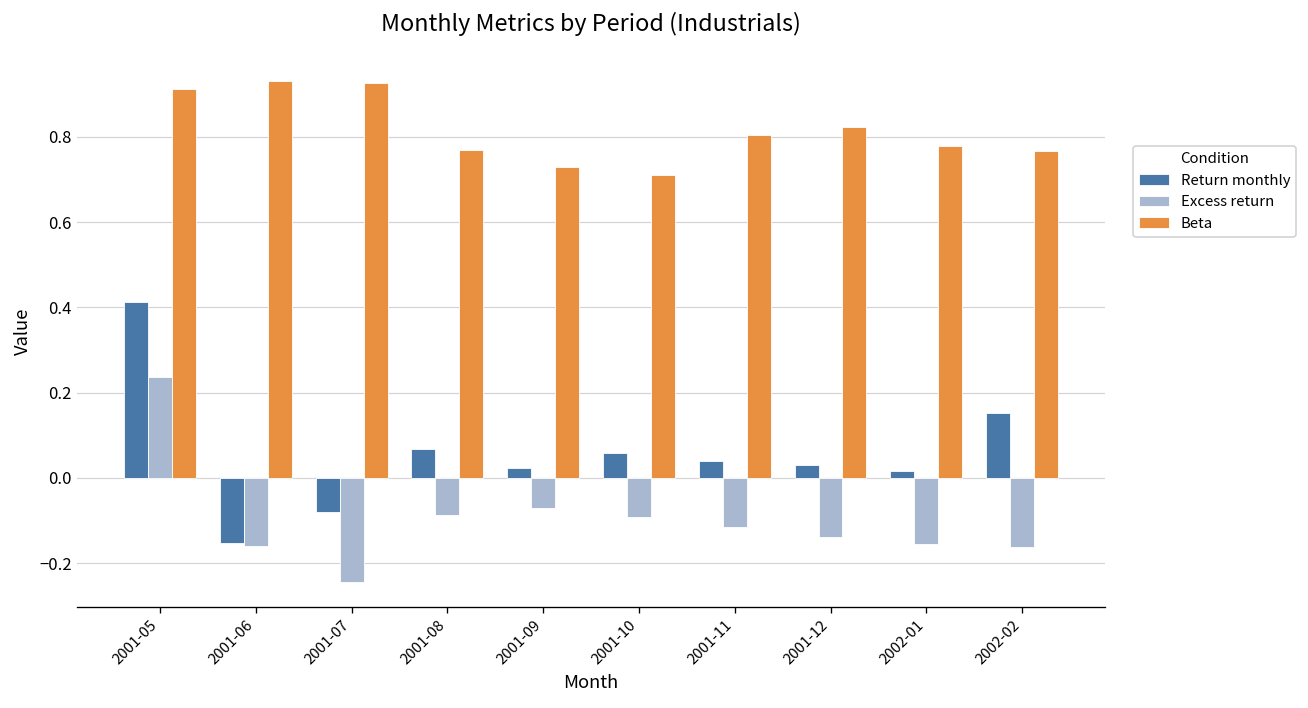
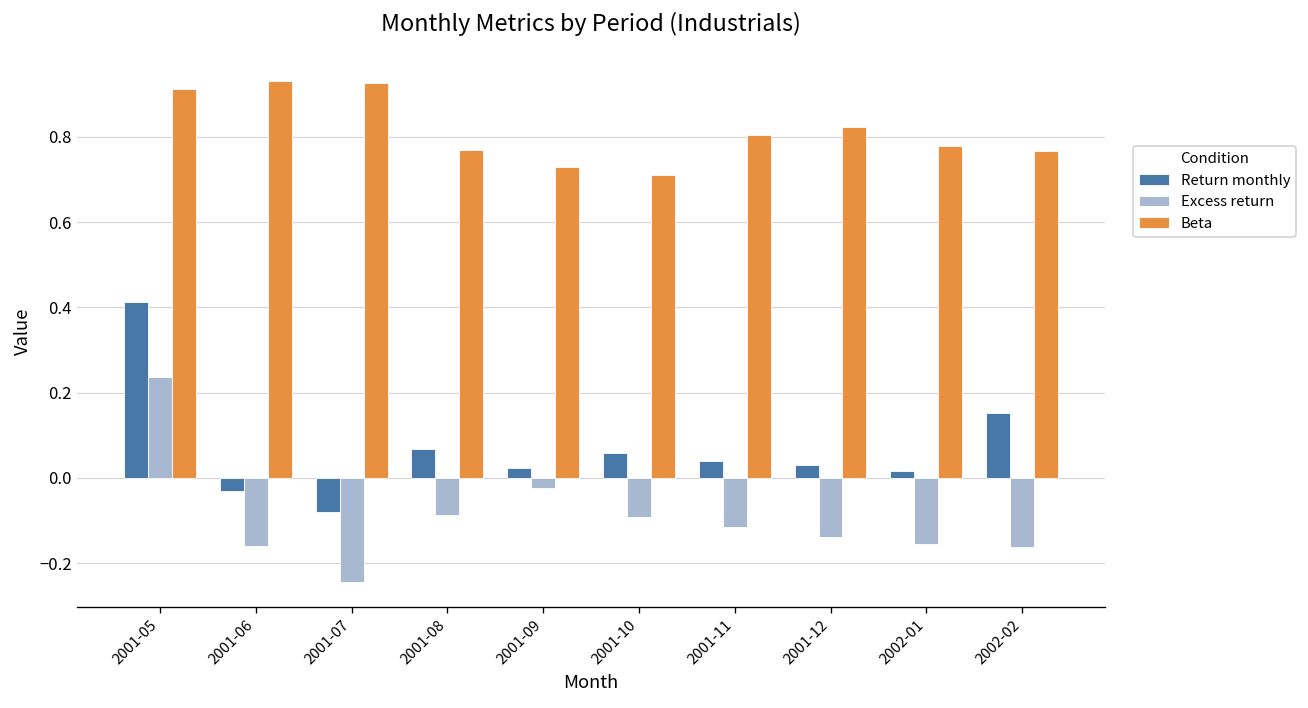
Return monthly, 2001-06: -0.15 -> -0.03
Excess return, 2001-09: -0.07 -> -0.02
